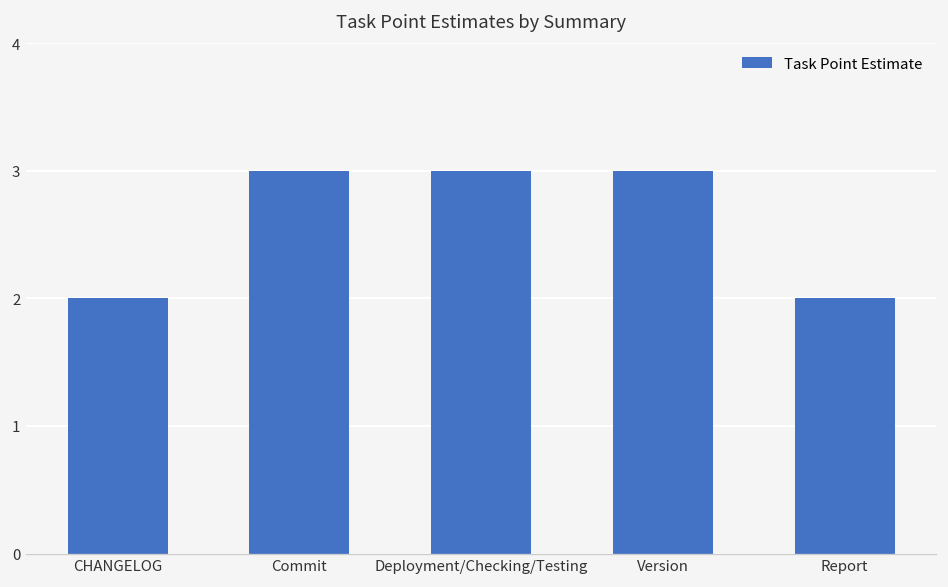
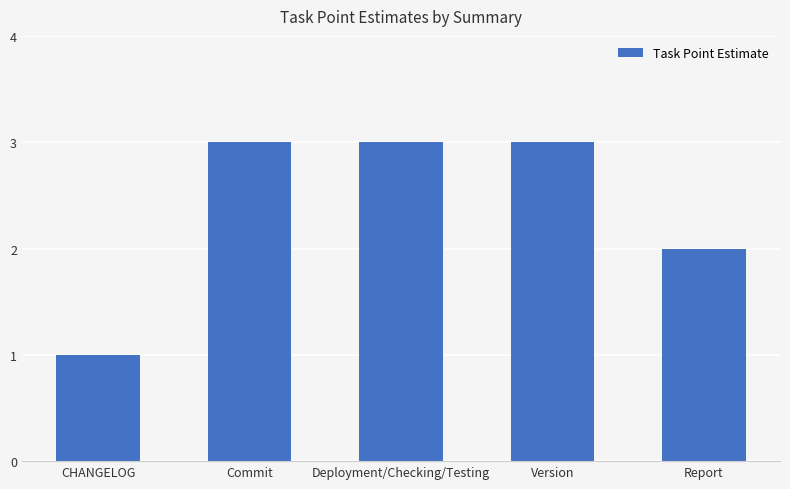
CHANGELOG: 2 -> 1
